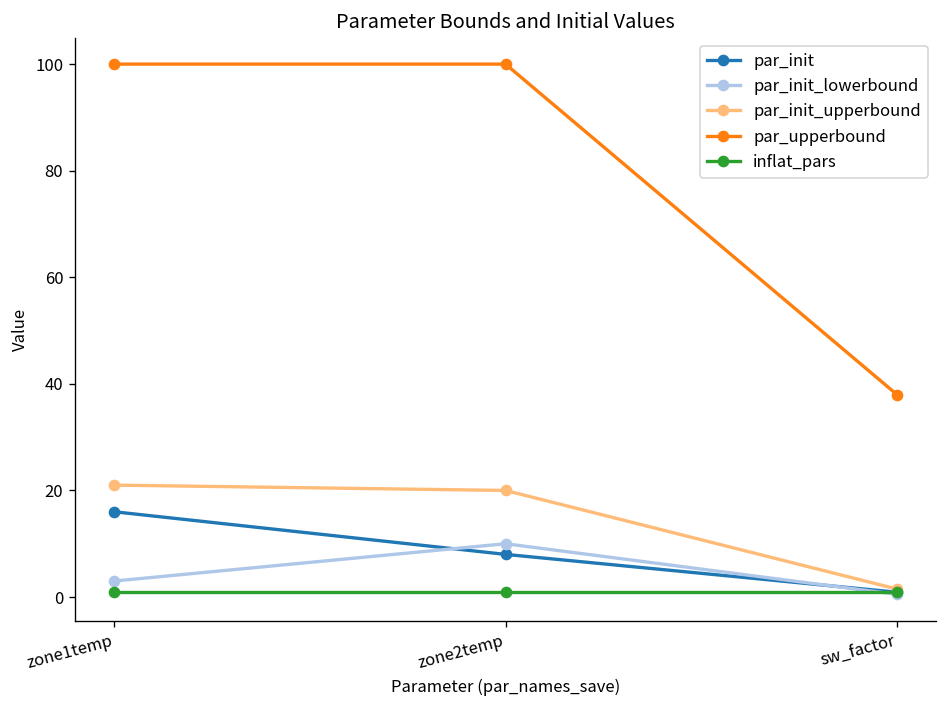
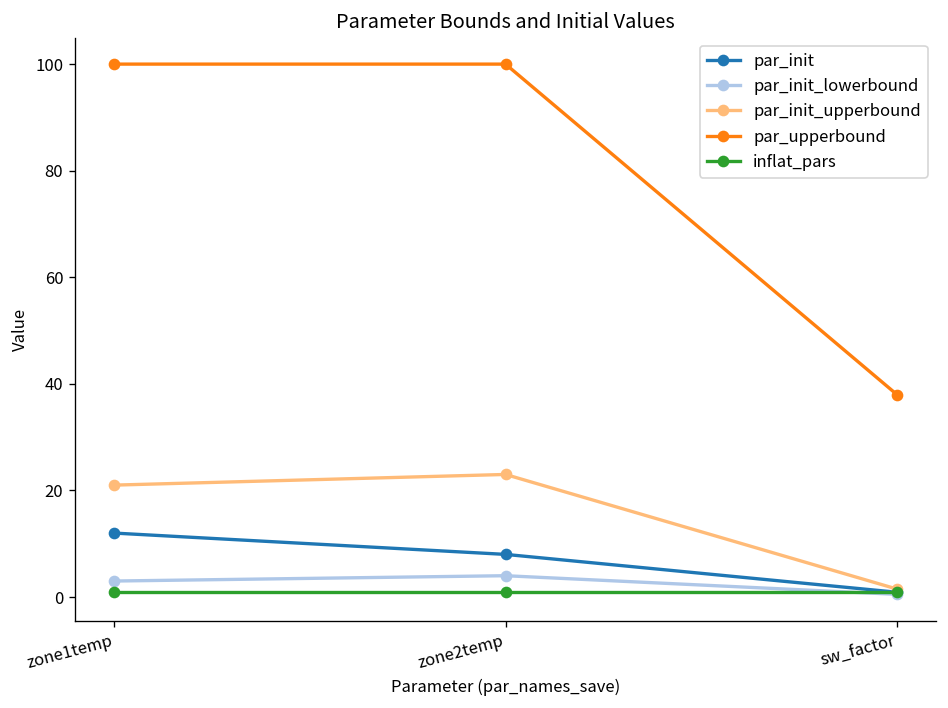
par_init, zone1temp: 16 -> 12
par_init_lowerbound, zone2temp: 10 -> 4
par_init_upperbound, zone2temp: 20 -> 23
